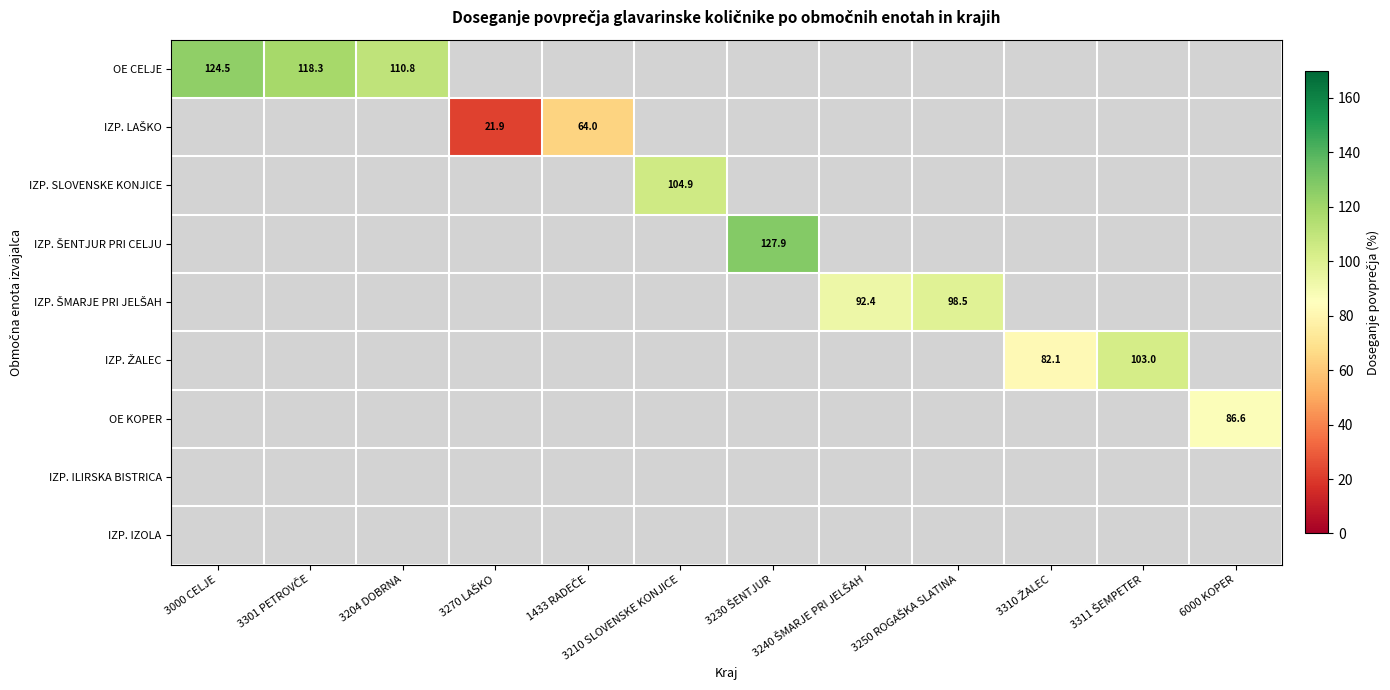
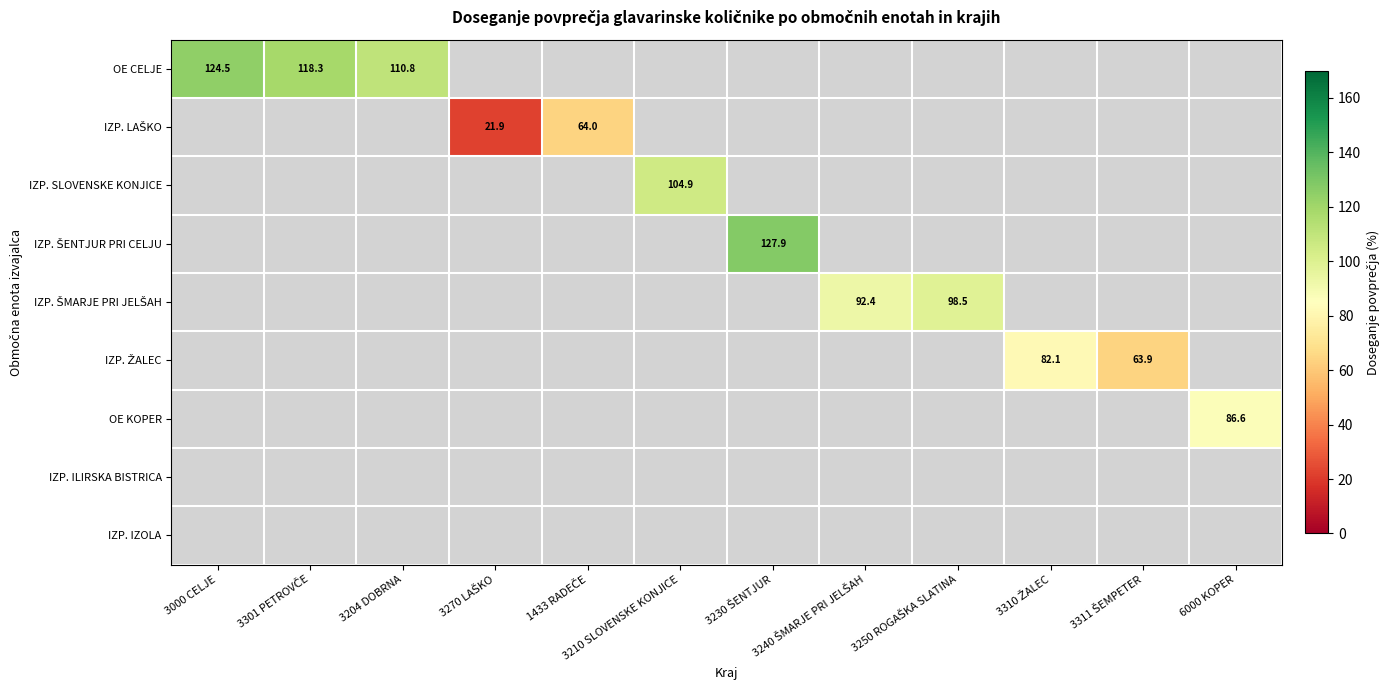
IZP. ŽALEC, 3311 ŠEMPETER: 103.0 -> 63.9
